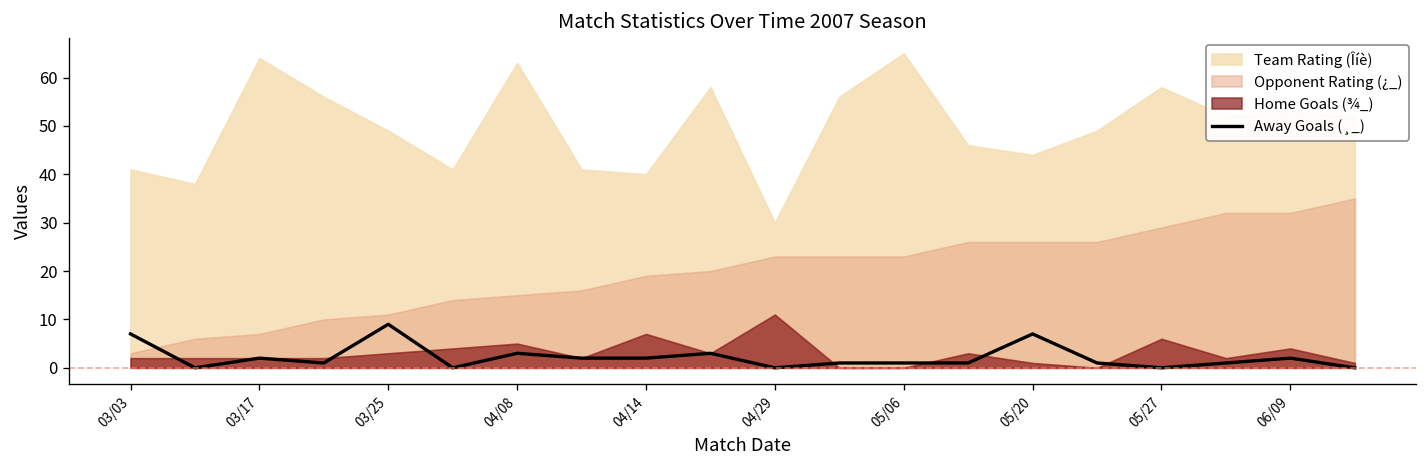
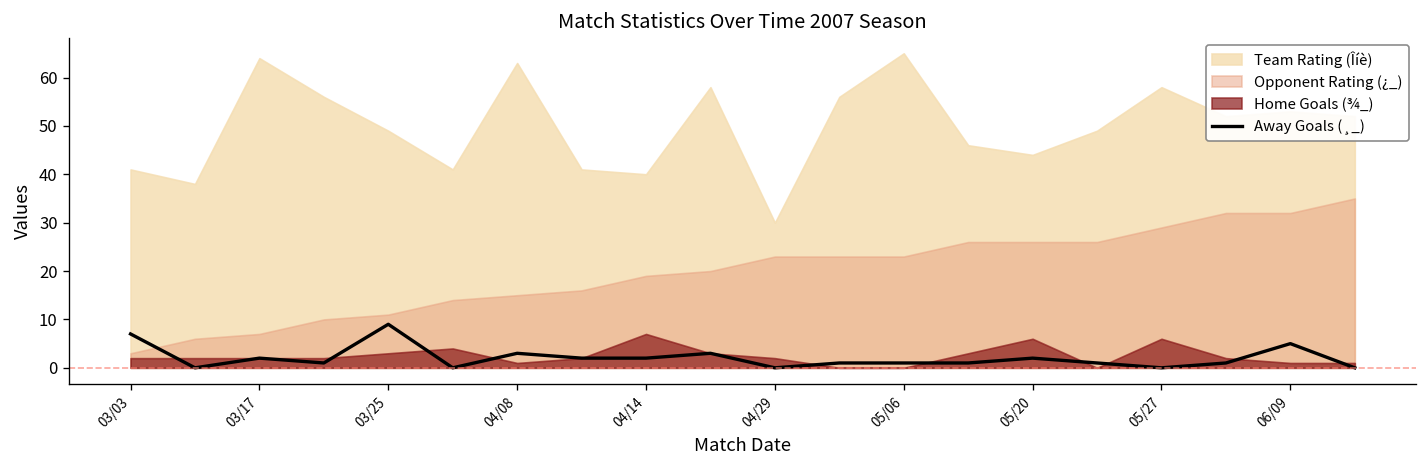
Home Goals (¾_), 04/08: 5 -> 1
Home Goals (¾_), 04/29: 11 -> 2
Away Goals (¸_), 05/20: 7 -> 2
Home Goals (¾_), 05/20: 1 -> 6
Away Goals (¸_), 06/09: 2 -> 5
Home Goals (¾_), 06/09: 4 -> 1
